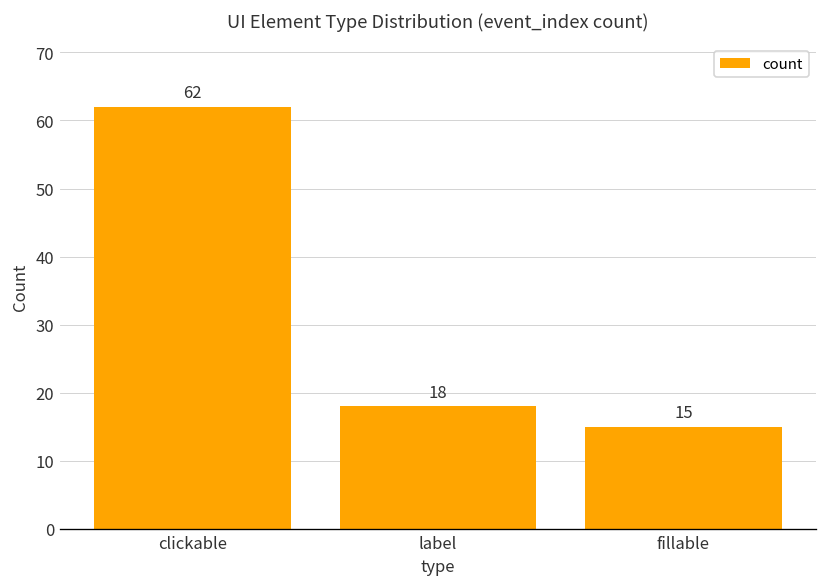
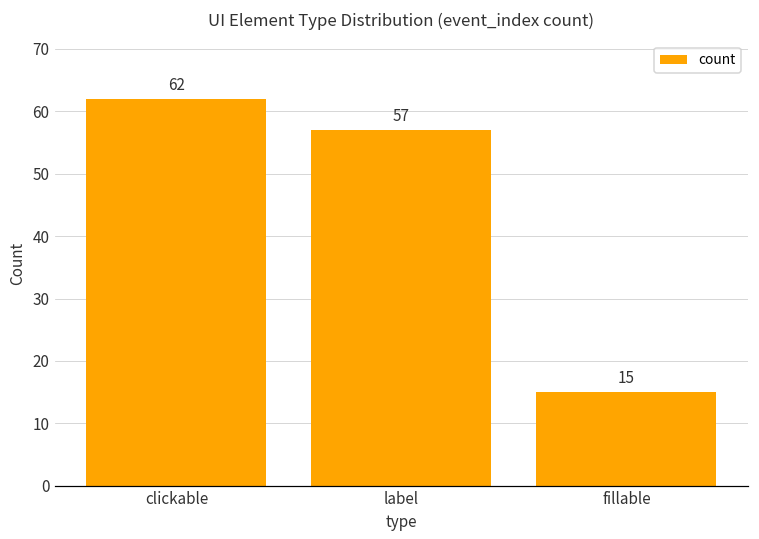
label: 18 -> 57
